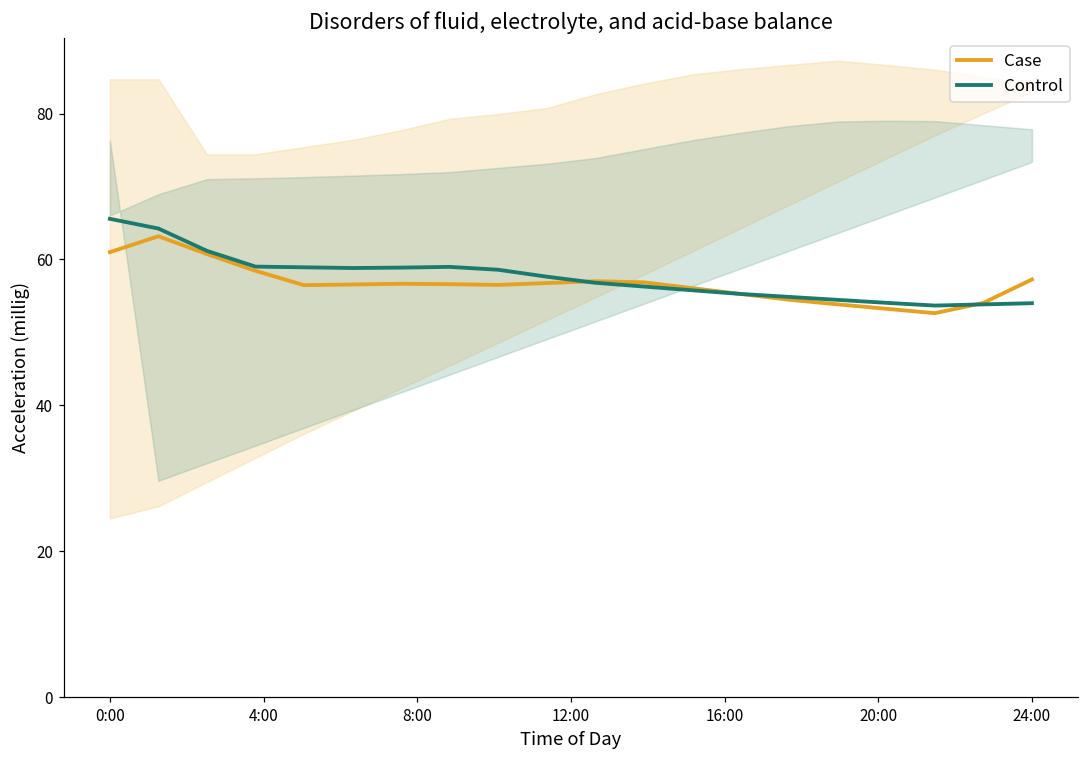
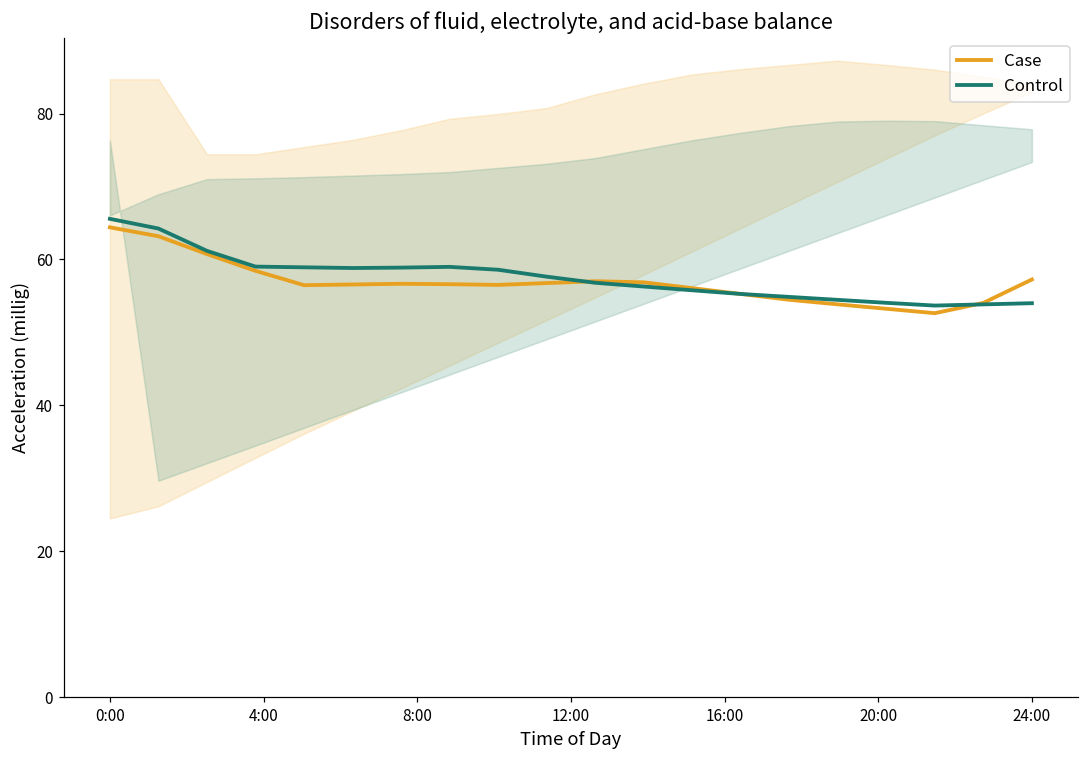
Case, 0:00: 61 -> 64
